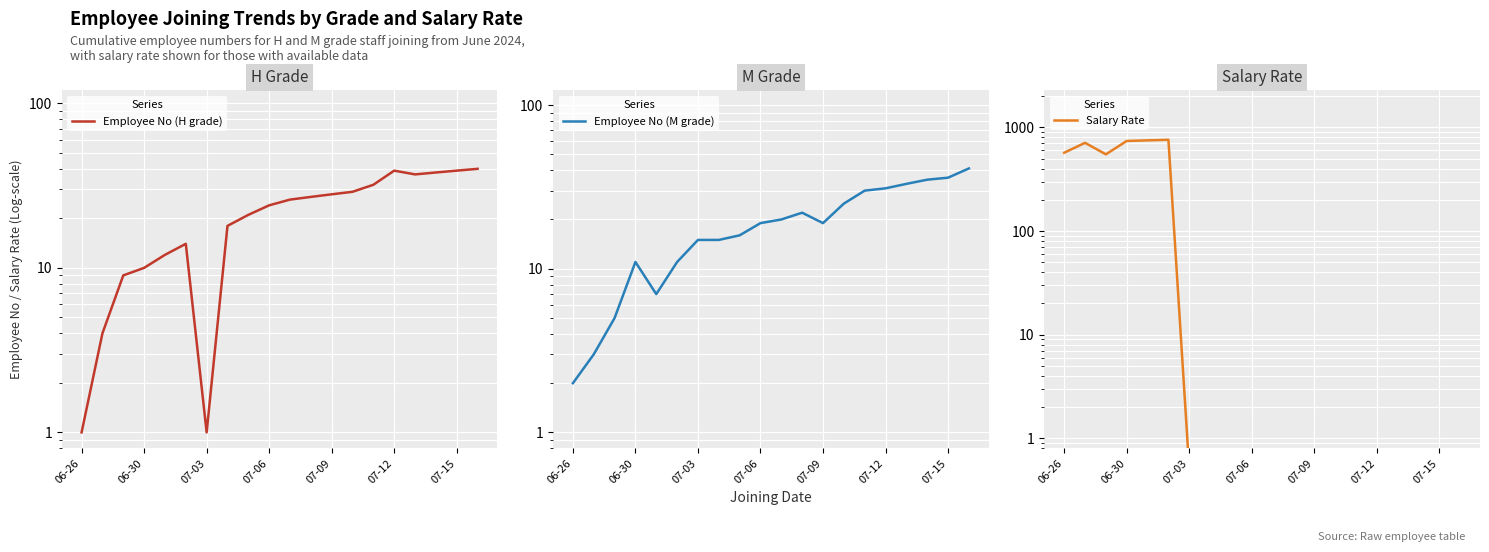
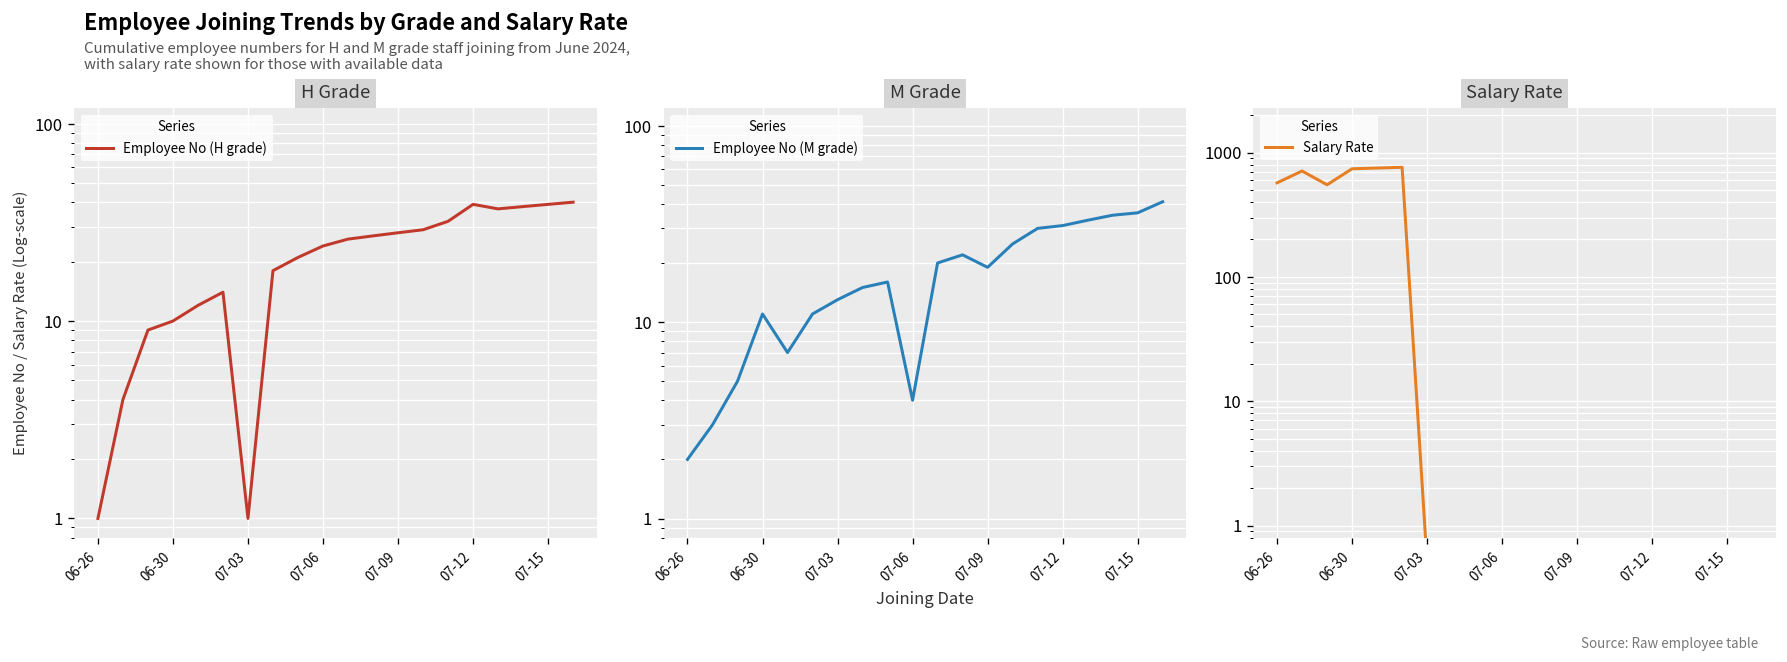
M Grade, 07-03: 15 -> 13
M Grade, 07-06: 19 -> 4
